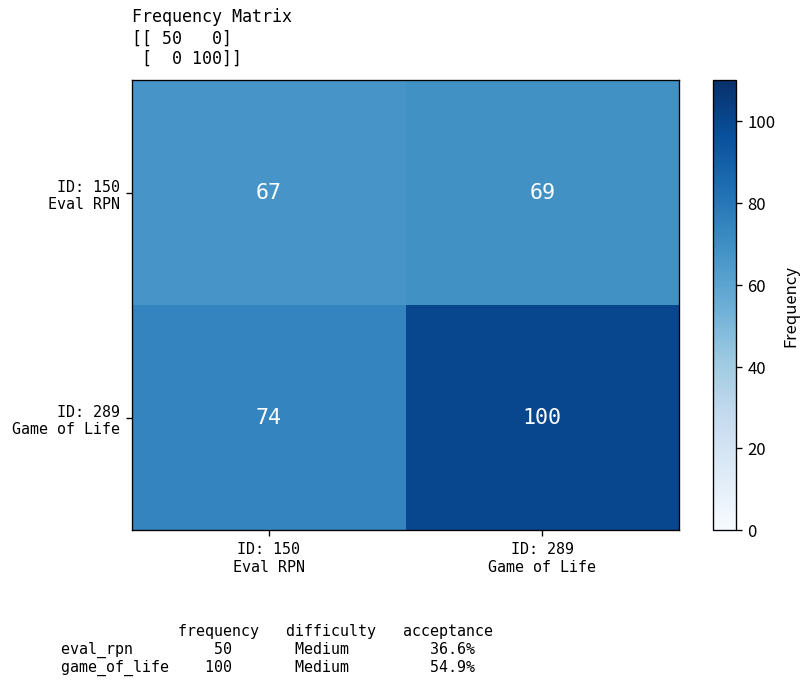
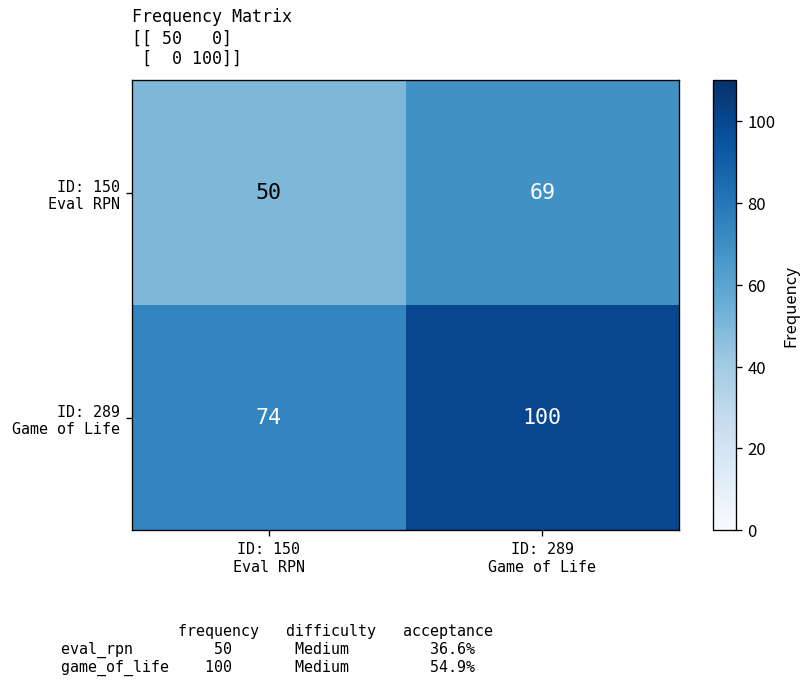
ID: 150 Eval RPN, ID: 150 Eval RPN: 67 -> 50
